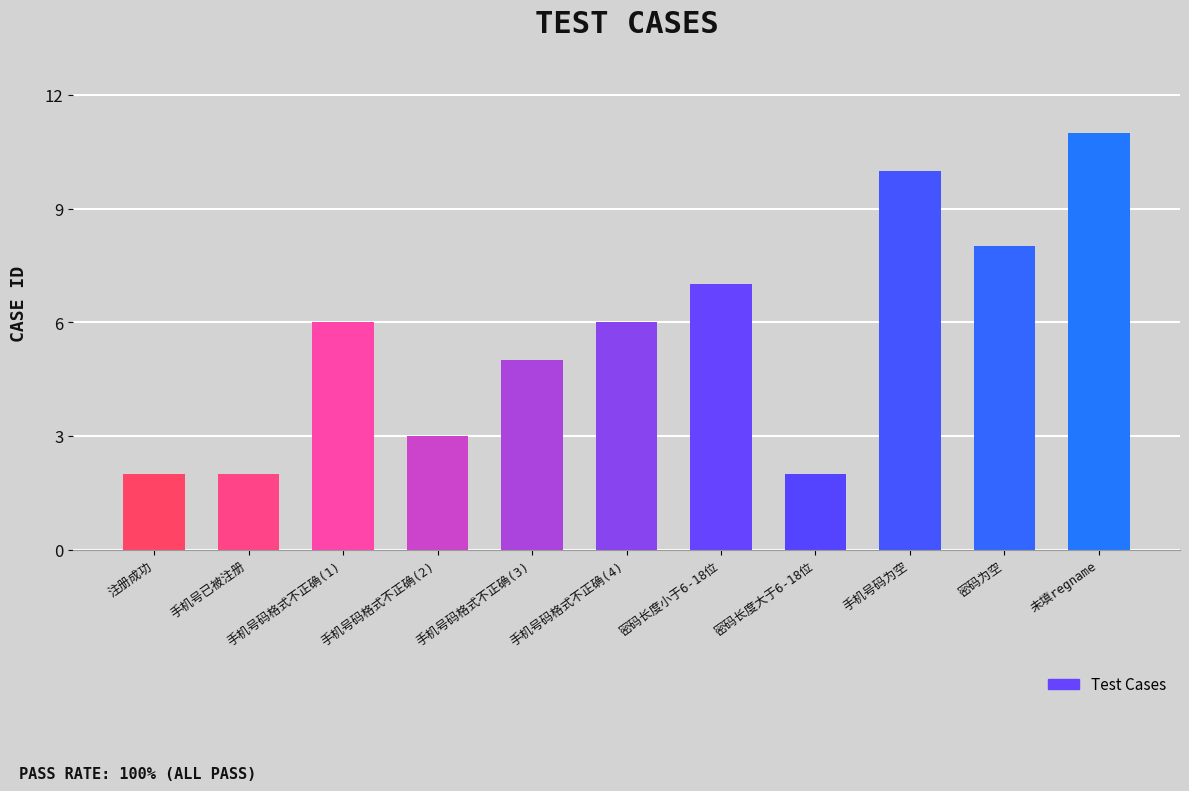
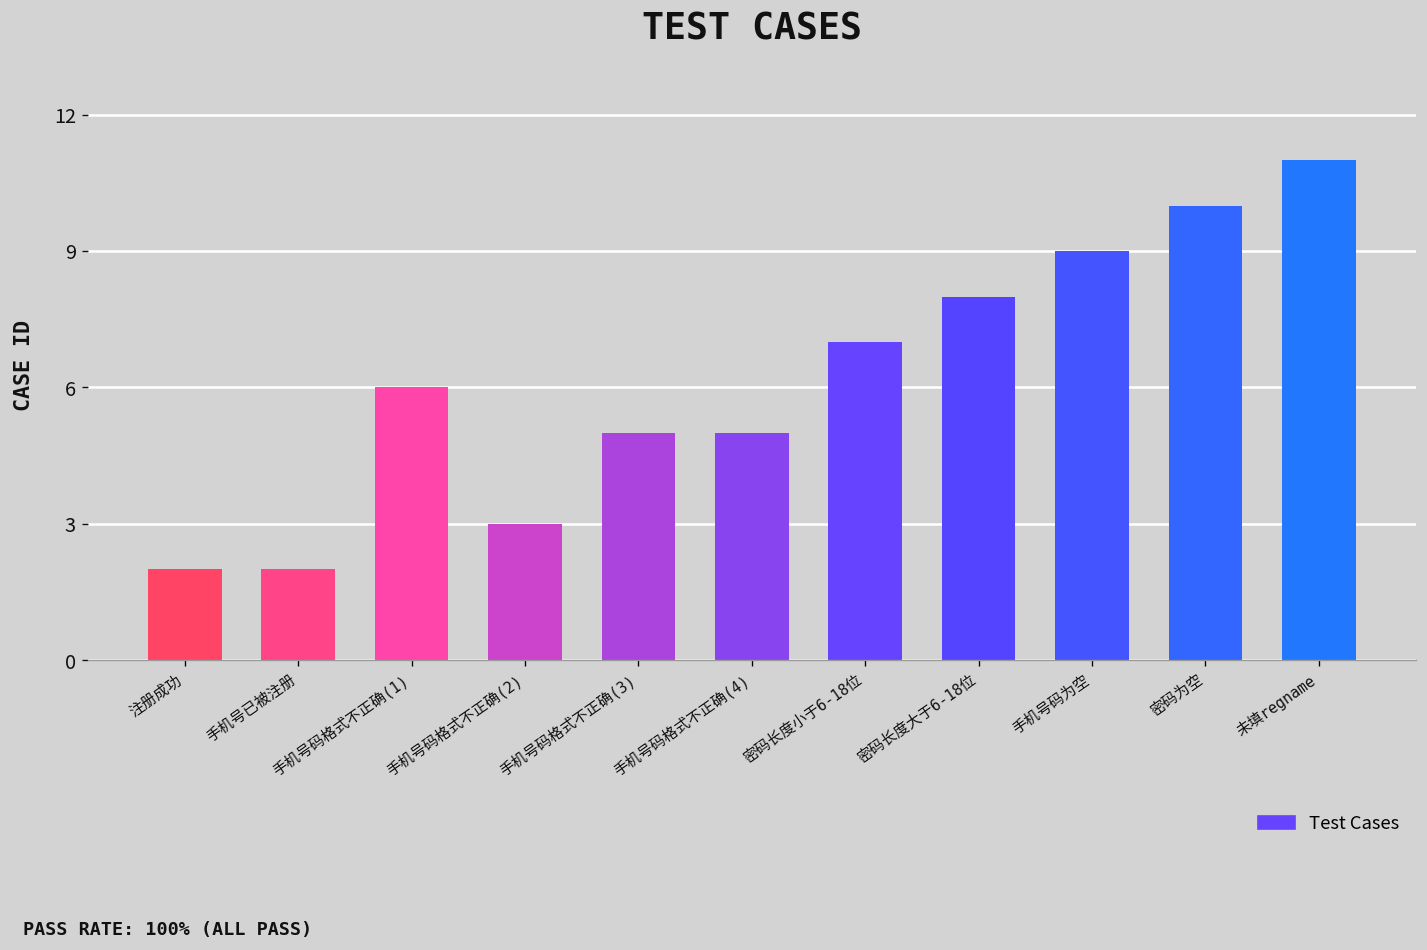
手机号码格式不正确(4): 6 -> 5
密码长度大于6-18位: 2 -> 8
手机号码为空: 10 -> 9
密码为空: 8 -> 10
